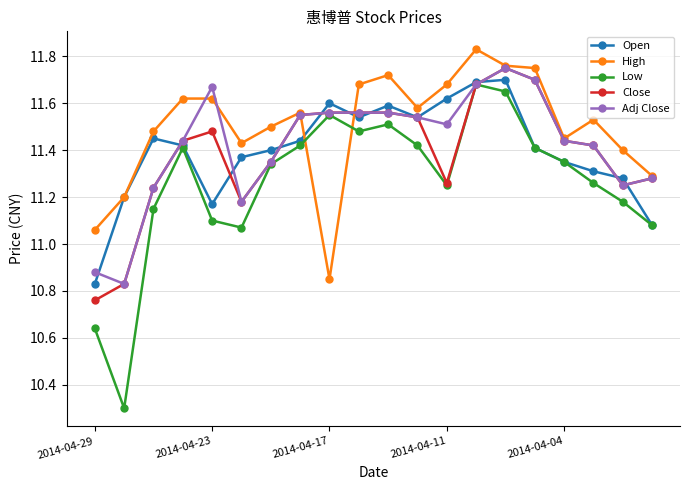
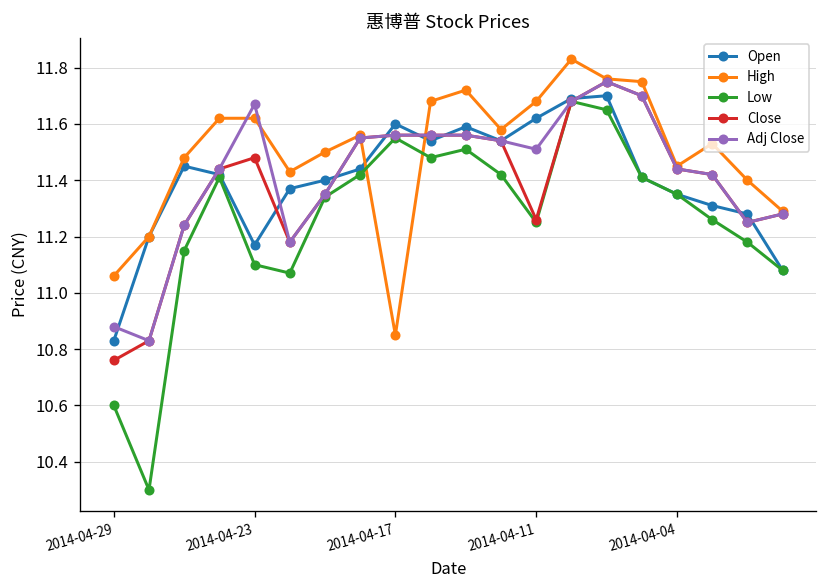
Low, 2014-04-29: 10.64 -> 10.60
